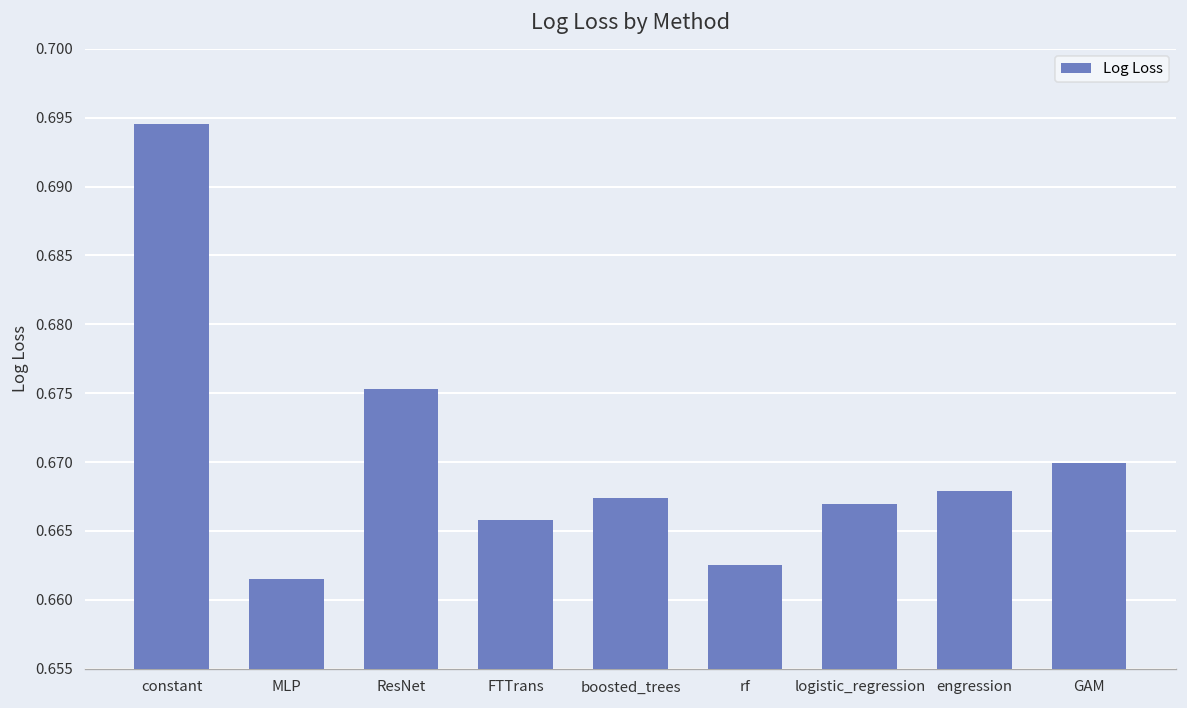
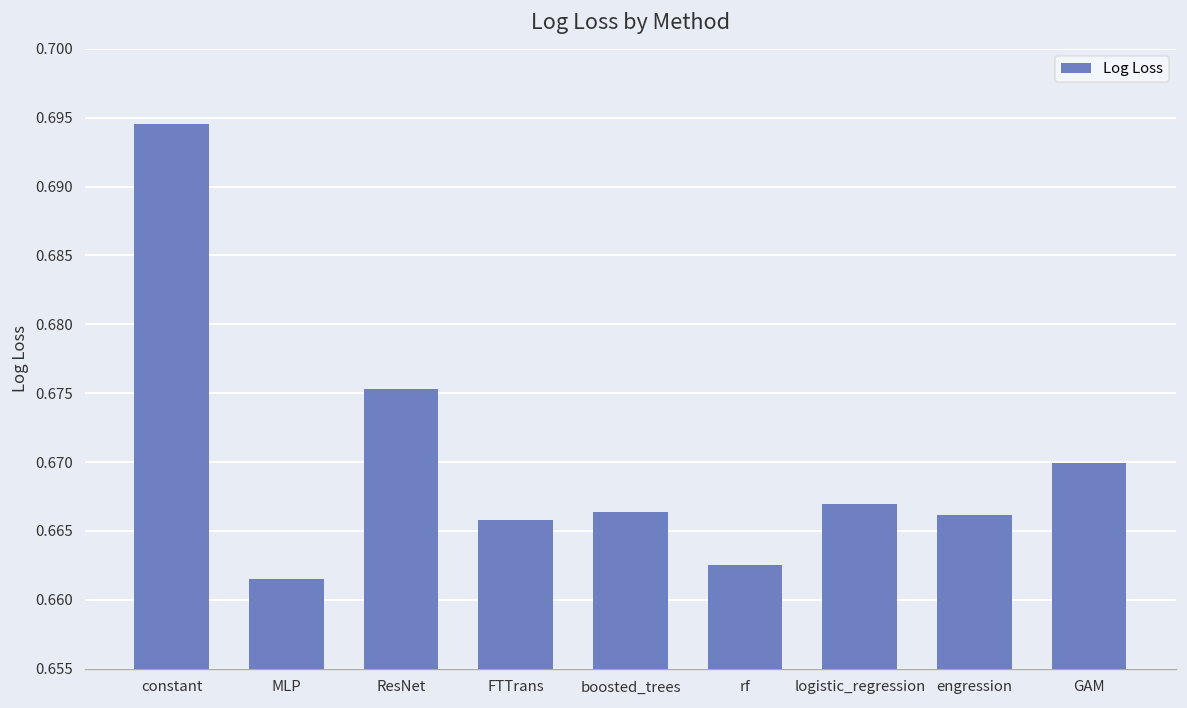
boosted_trees: 0.6674 -> 0.6664
engression: 0.6679 -> 0.6662
